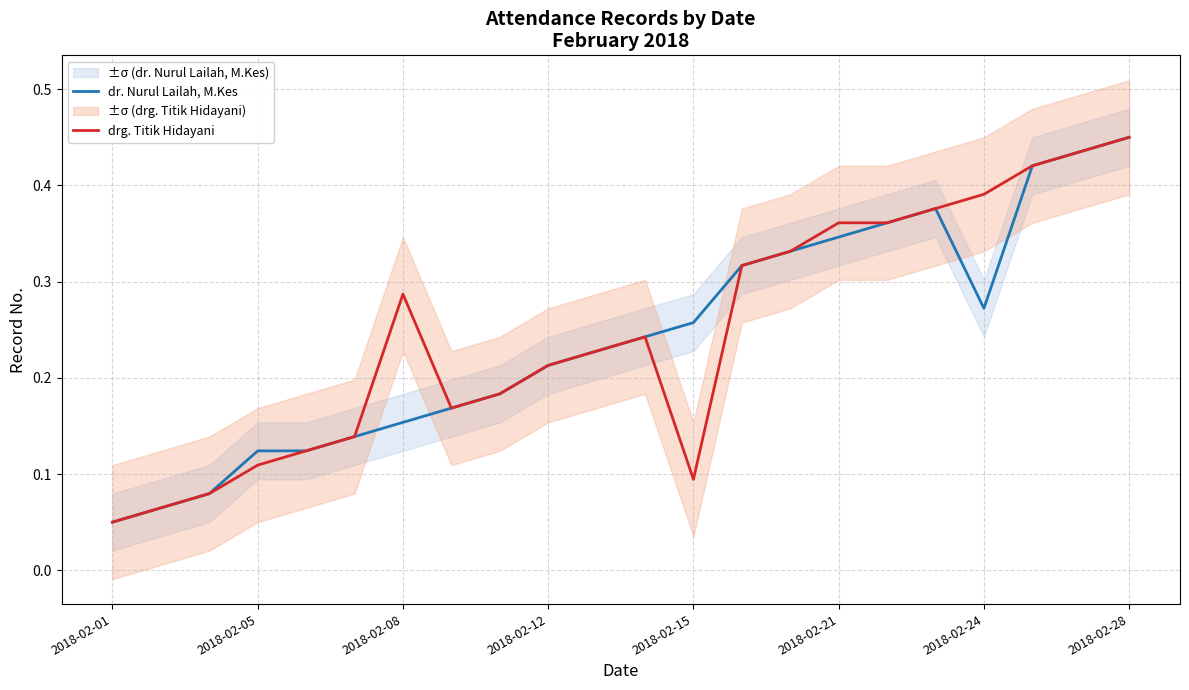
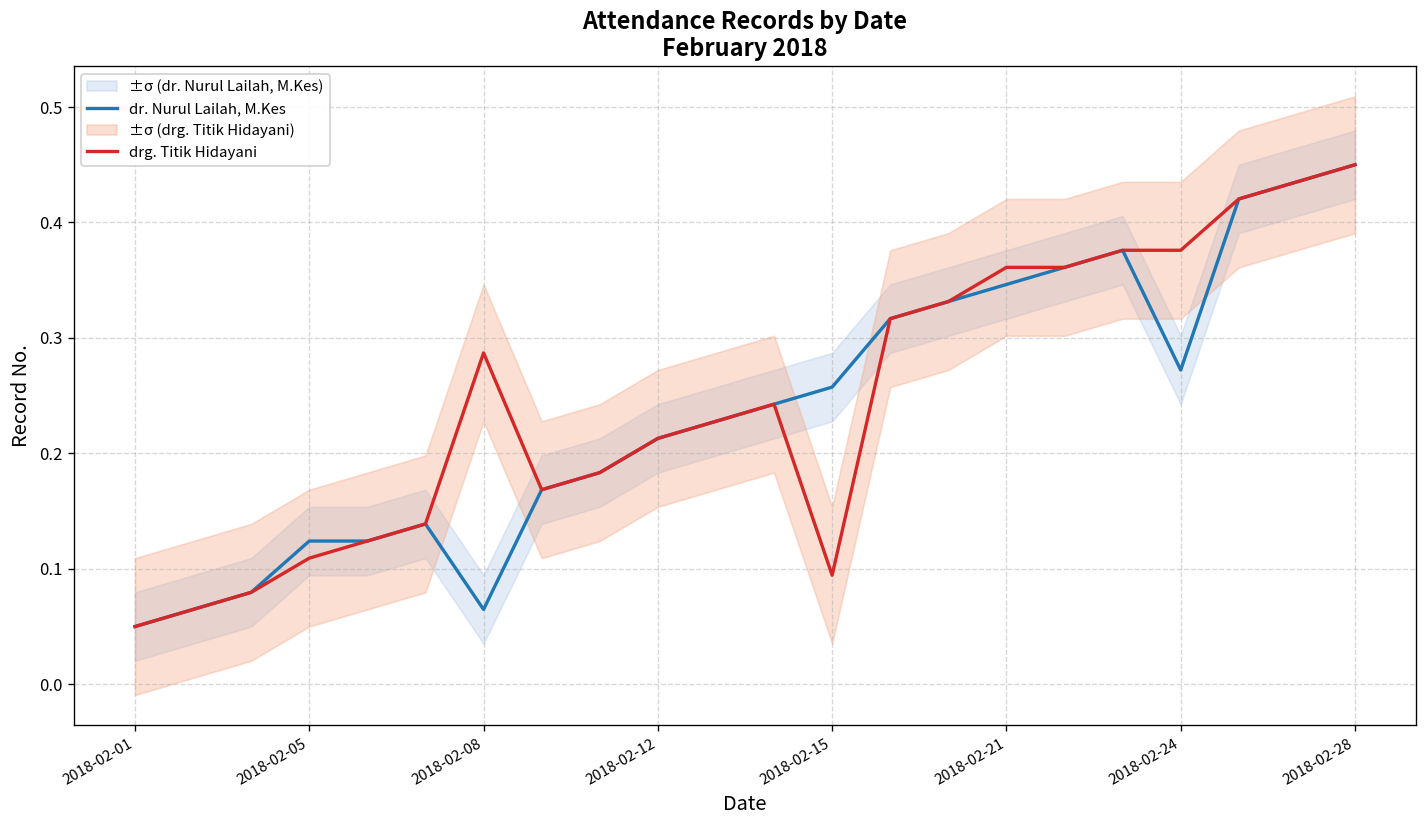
dr. Nurul Lailah, M.Kes, 2018-02-08: 0.15 -> 0.06
drg. Titik Hidayani, 2018-02-24: 0.39 -> 0.38
